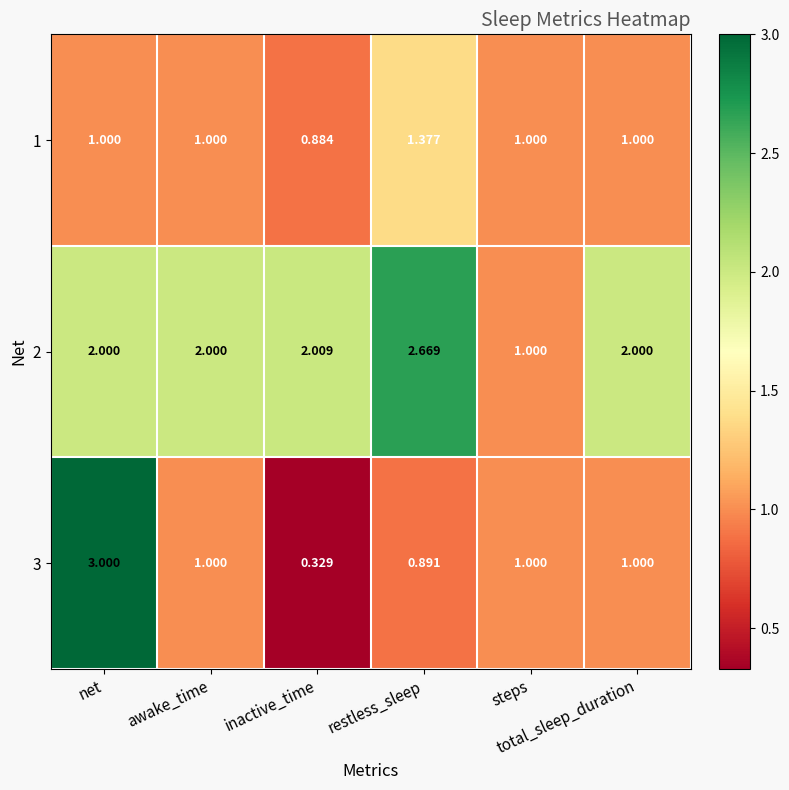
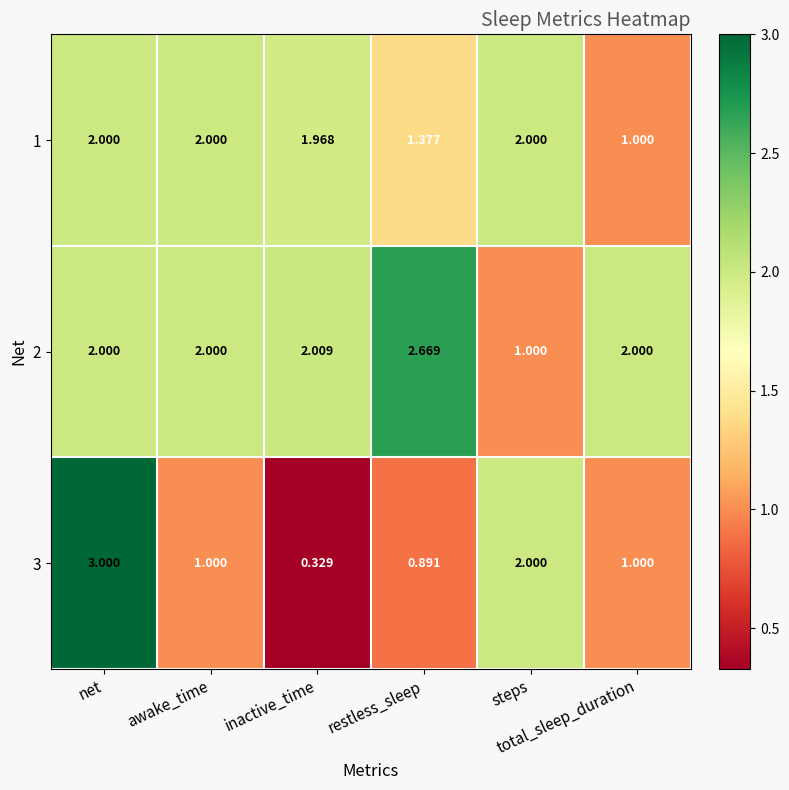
1, net: 1.000 -> 2.000
1, awake_time: 1.000 -> 2.000
1, inactive_time: 0.884 -> 1.968
1, steps: 1.000 -> 2.000
3, steps: 1.000 -> 2.000
